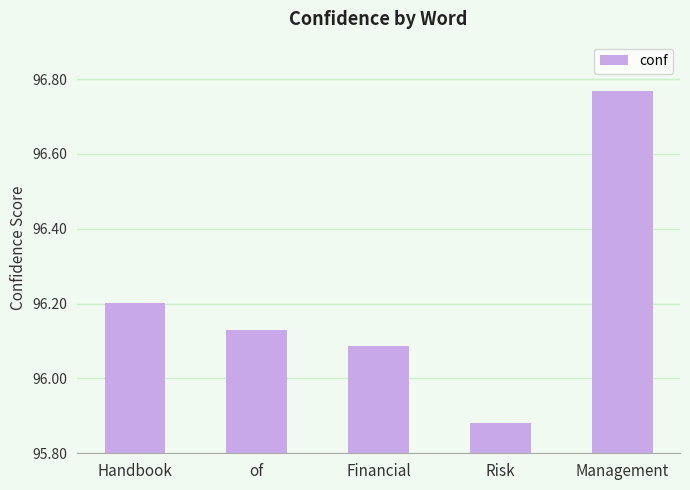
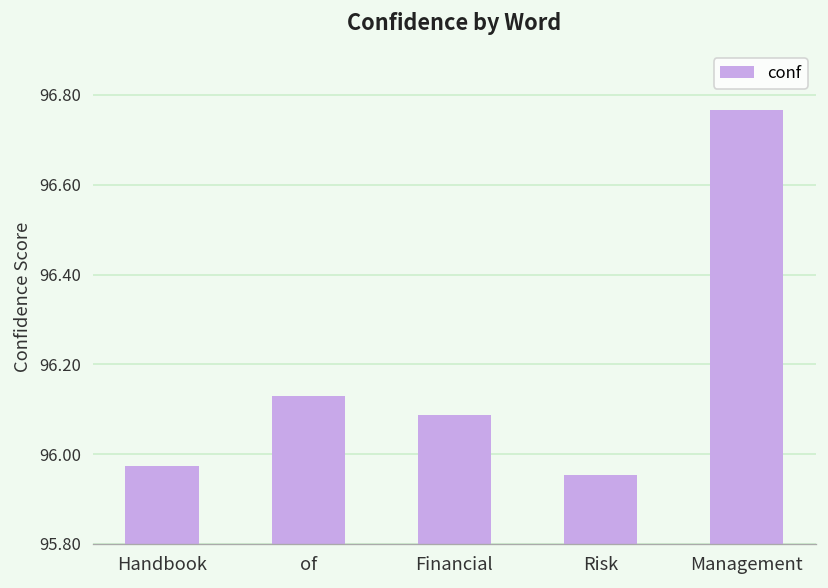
Handbook: 96.20 -> 95.97
Risk: 95.88 -> 95.95
